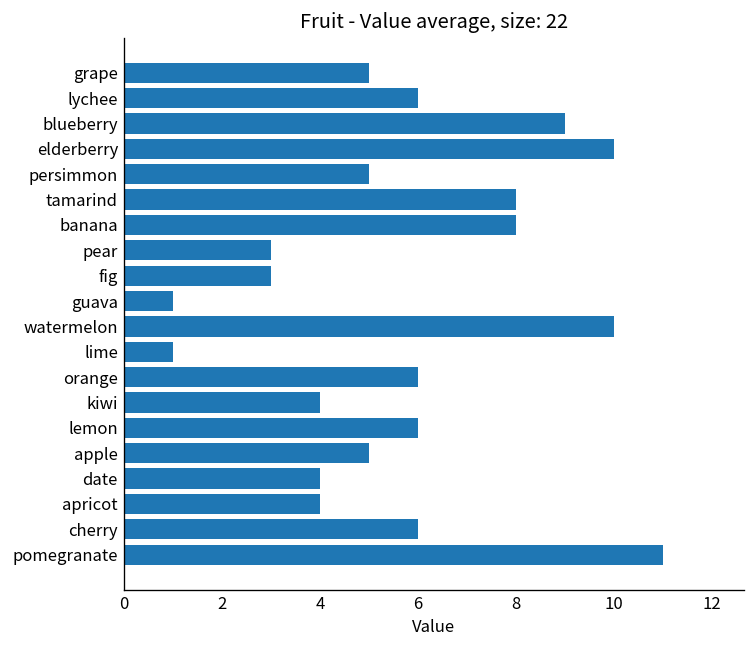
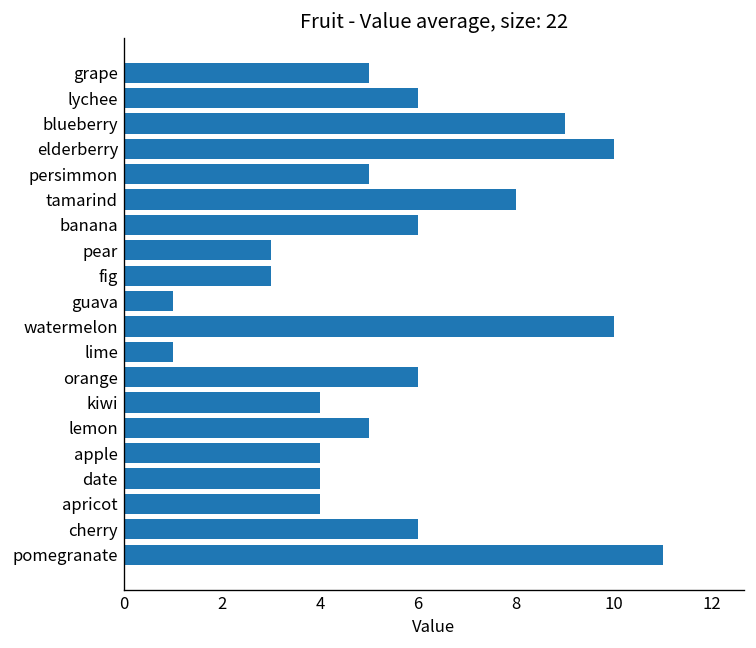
banana: 8 -> 6
lemon: 6 -> 5
apple: 5 -> 4
